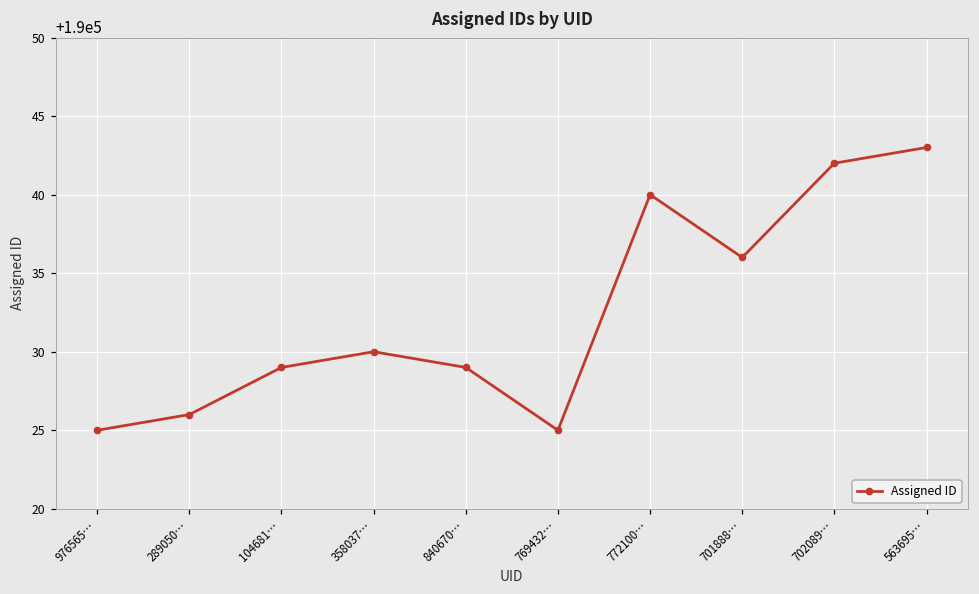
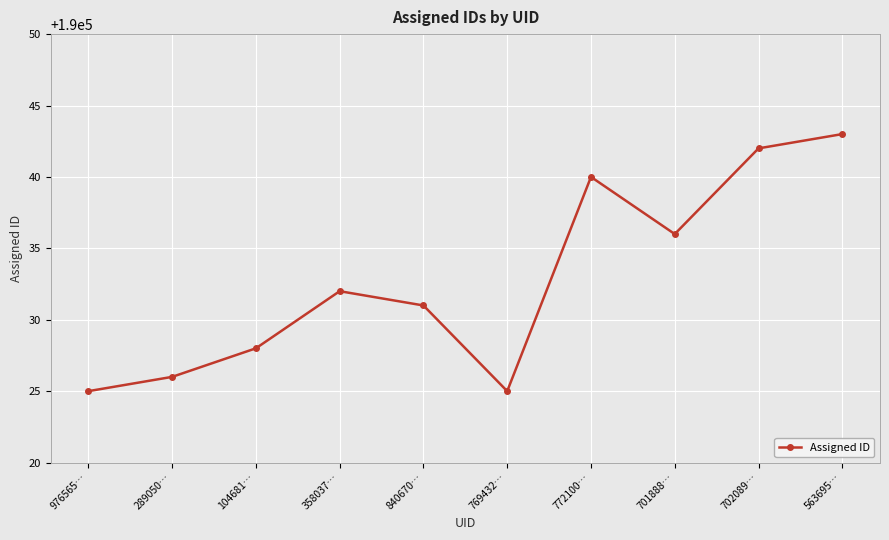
104681…: 190029 -> 190028
358037…: 190030 -> 190032
840670…: 190029 -> 190031
